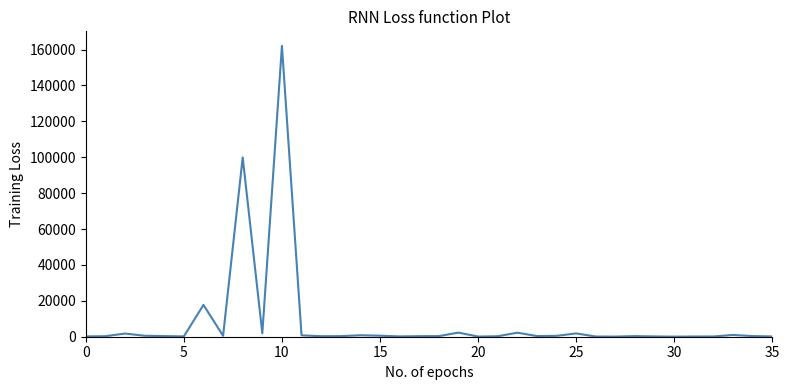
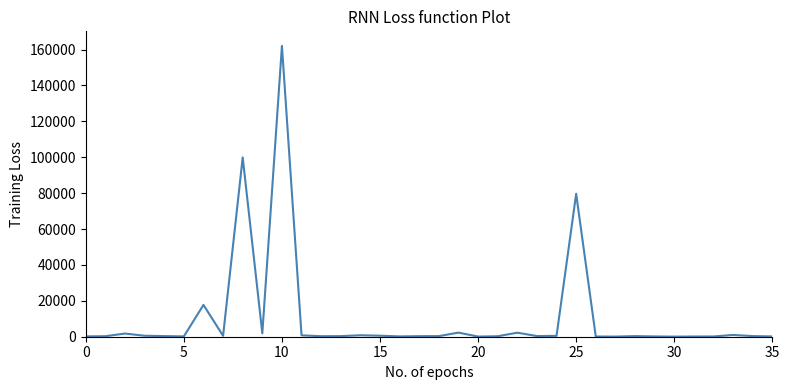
25: 2000 -> 80000
